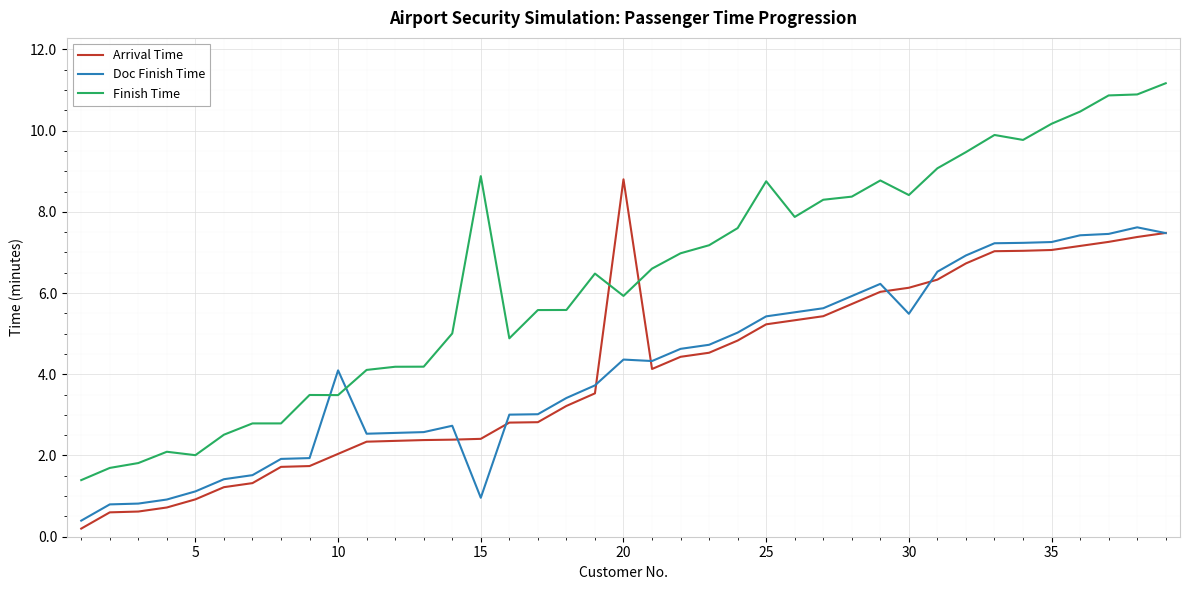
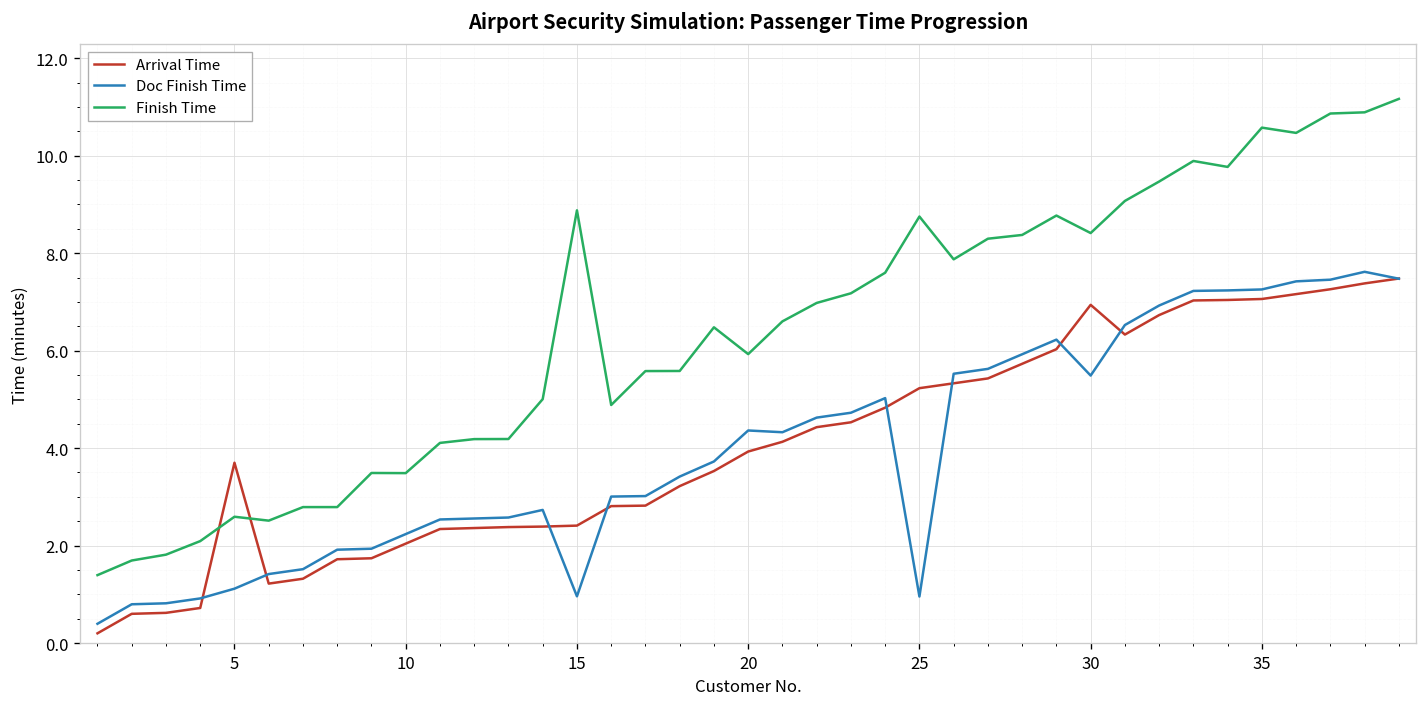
Arrival Time, 5: 0.9 -> 3.7
Finish Time, 5: 2.0 -> 2.6
Doc Finish Time, 10: 4.1 -> 2.2
Arrival Time, 20: 8.8 -> 3.9
Doc Finish Time, 25: 5.4 -> 1.0
Arrival Time, 30: 6.1 -> 6.9
Finish Time, 35: 10.2 -> 10.6
